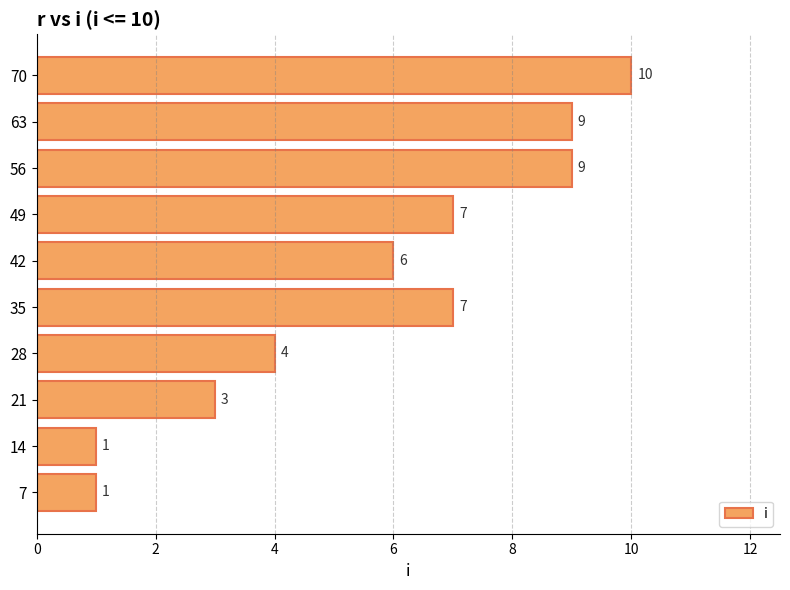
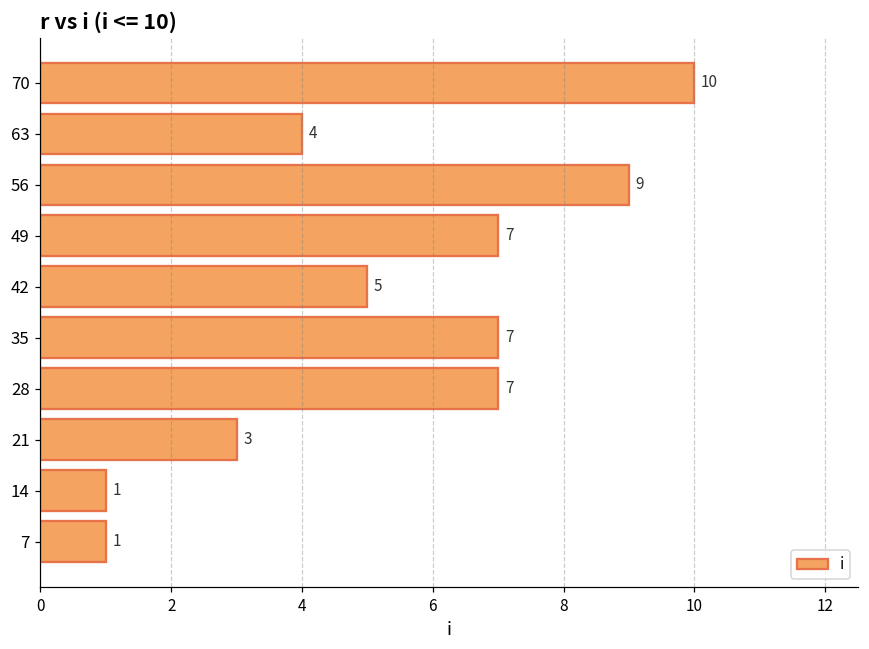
63: 9 -> 4
42: 6 -> 5
28: 4 -> 7
